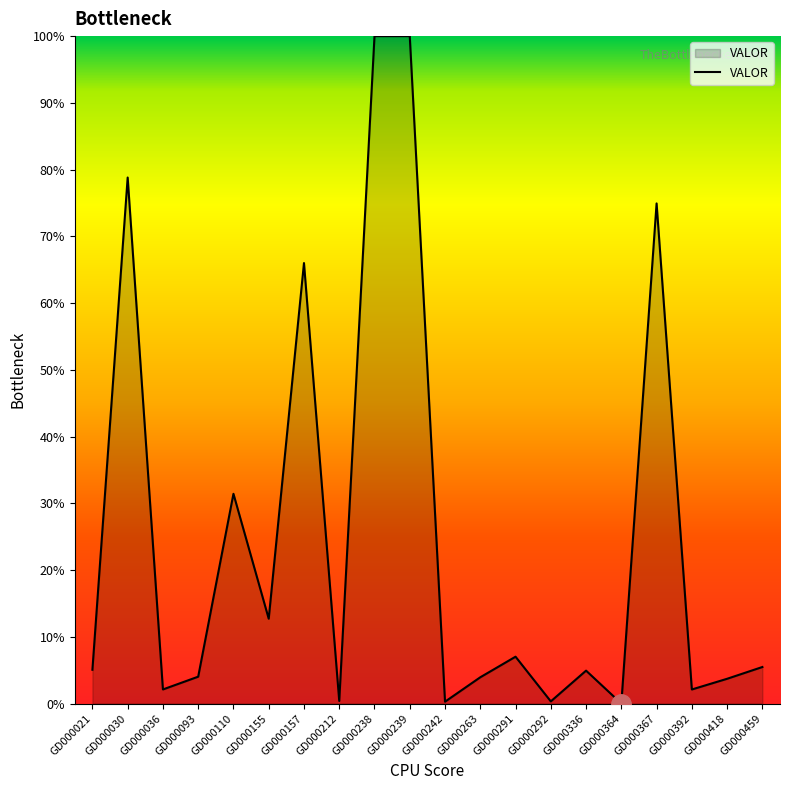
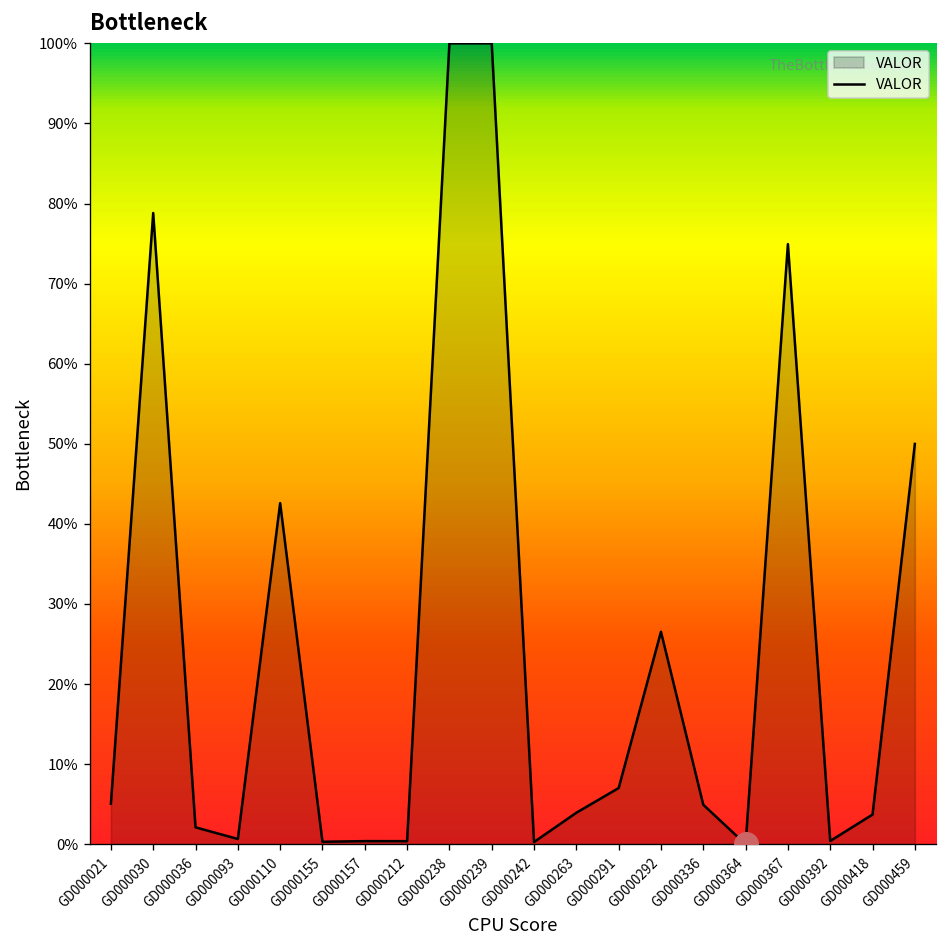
VALOR, GD000093: 4% -> 1%
VALOR, GD000110: 31% -> 43%
VALOR, GD000155: 13% -> 0%
VALOR, GD000157: 66% -> 0%
VALOR, GD000292: 0% -> 27%
VALOR, GD000392: 2% -> 0%
VALOR, GD000459: 5% -> 50%
